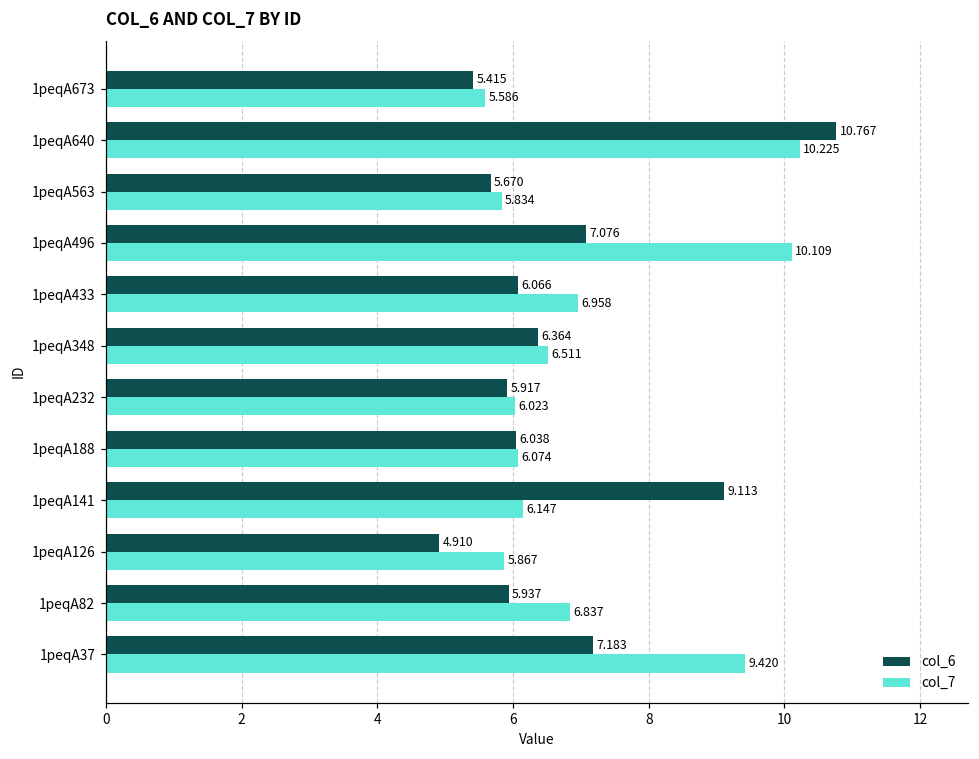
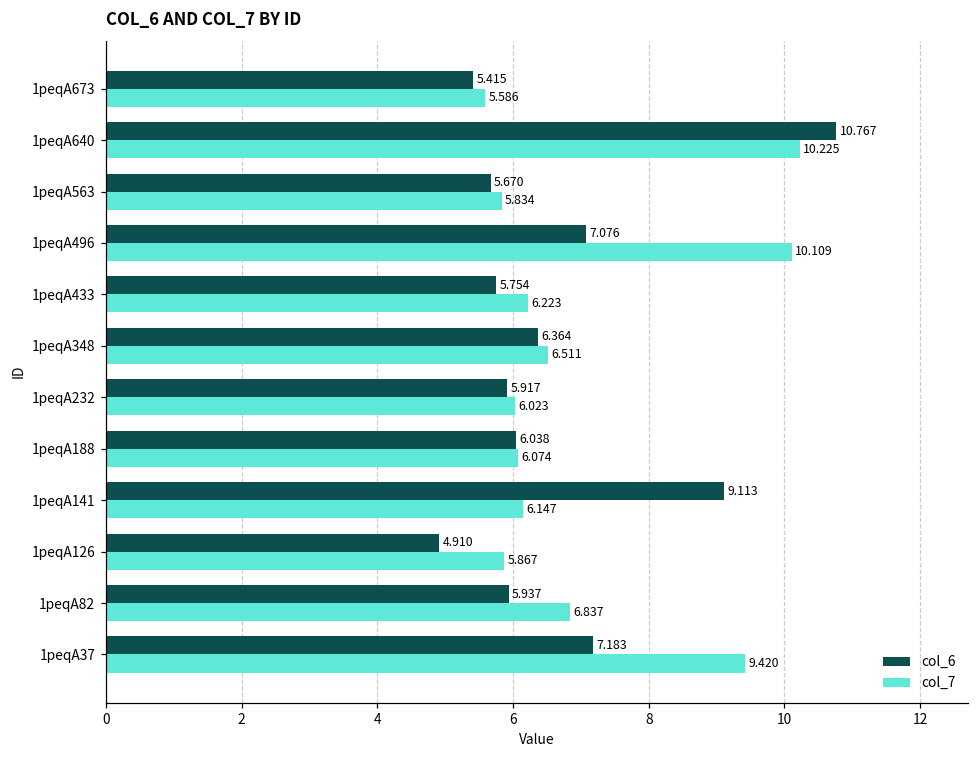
col_6, 1peqA433: 6.066 -> 5.754
col_7, 1peqA433: 6.958 -> 6.223
